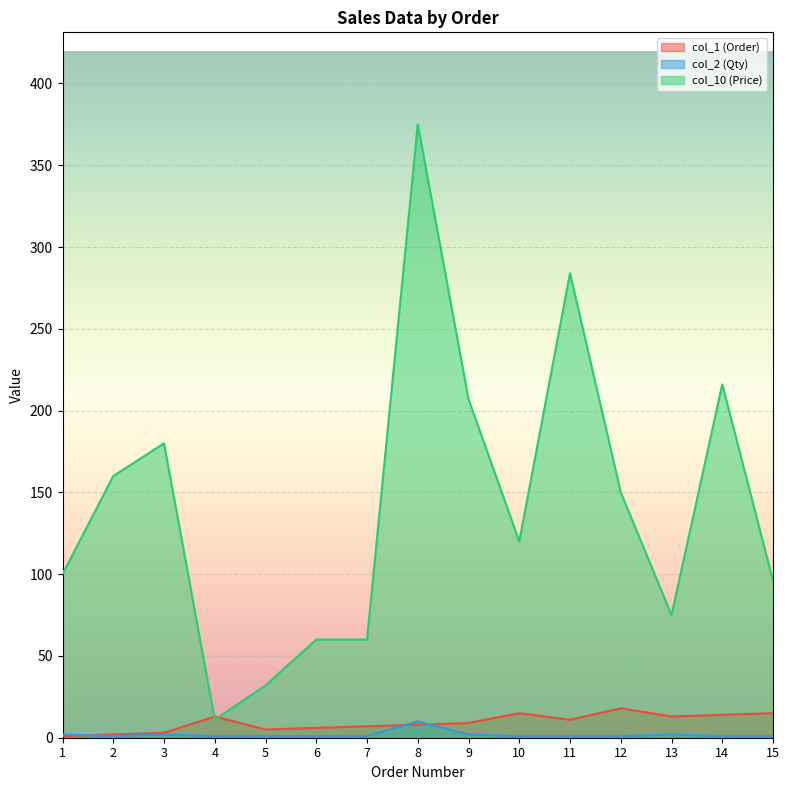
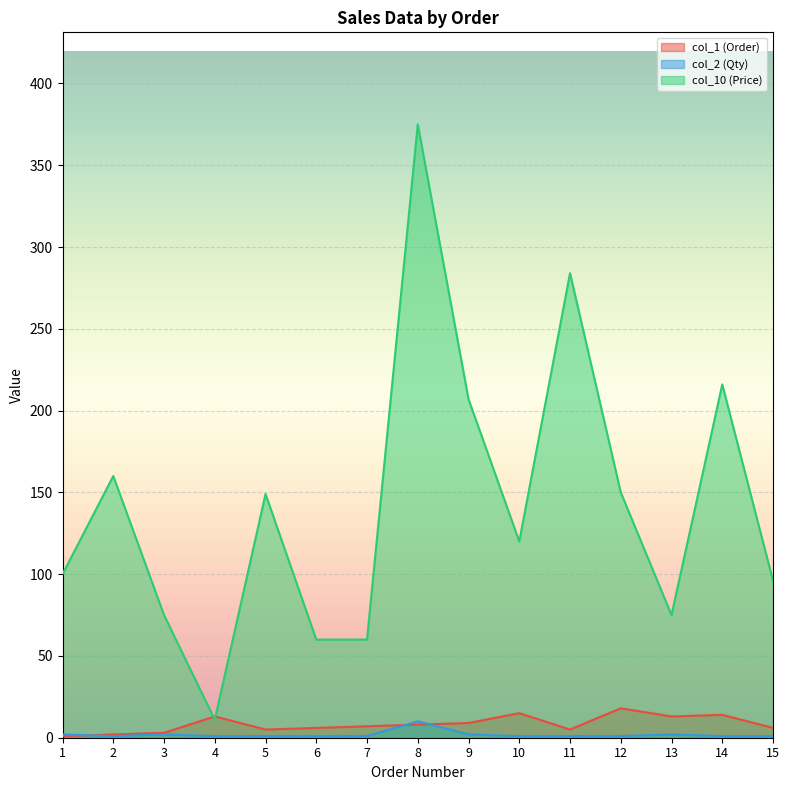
col_10 (Price), 3: 180 -> 75
col_10 (Price), 5: 32 -> 149
col_1 (Order), 11: 11 -> 5
col_1 (Order), 15: 15 -> 6
